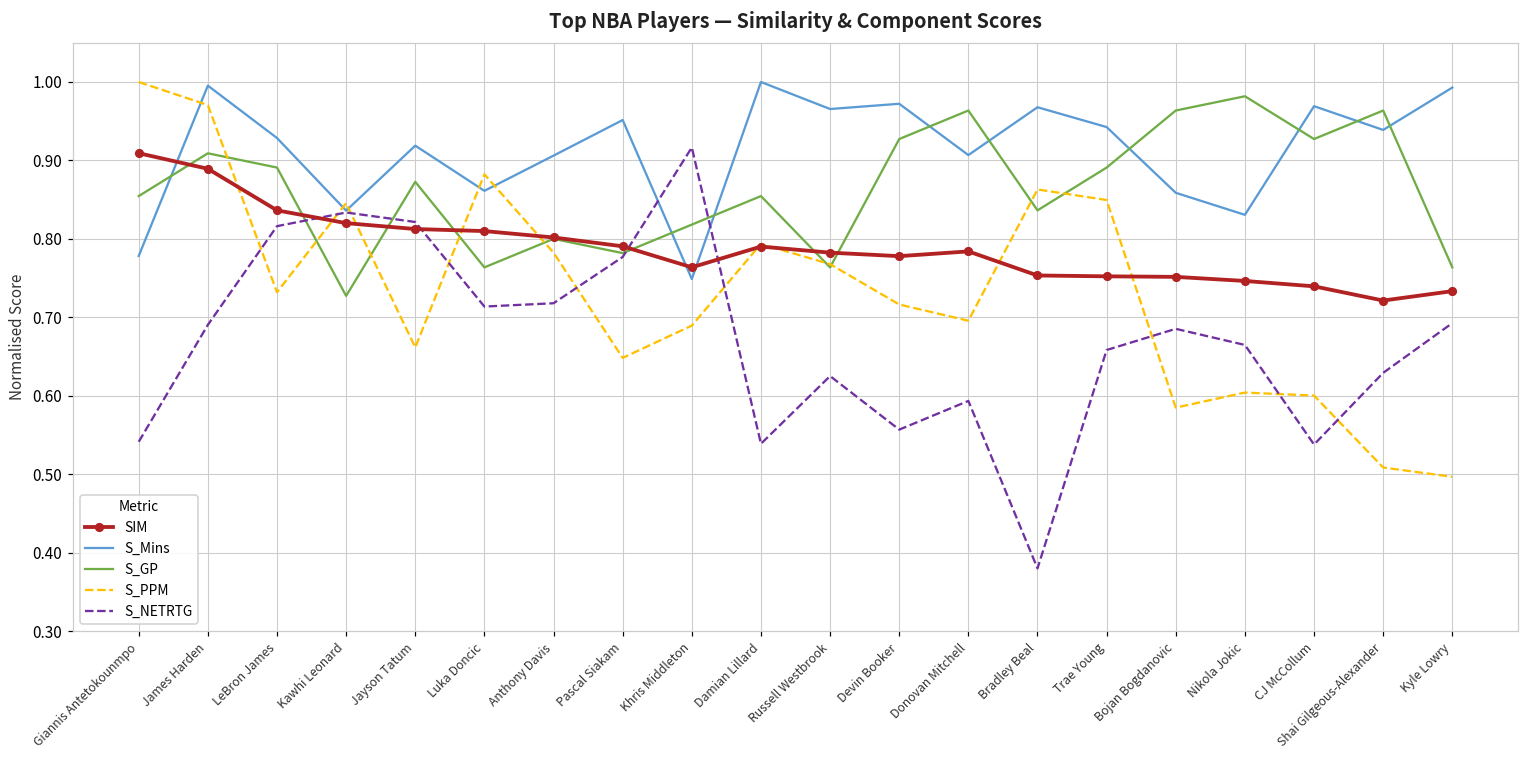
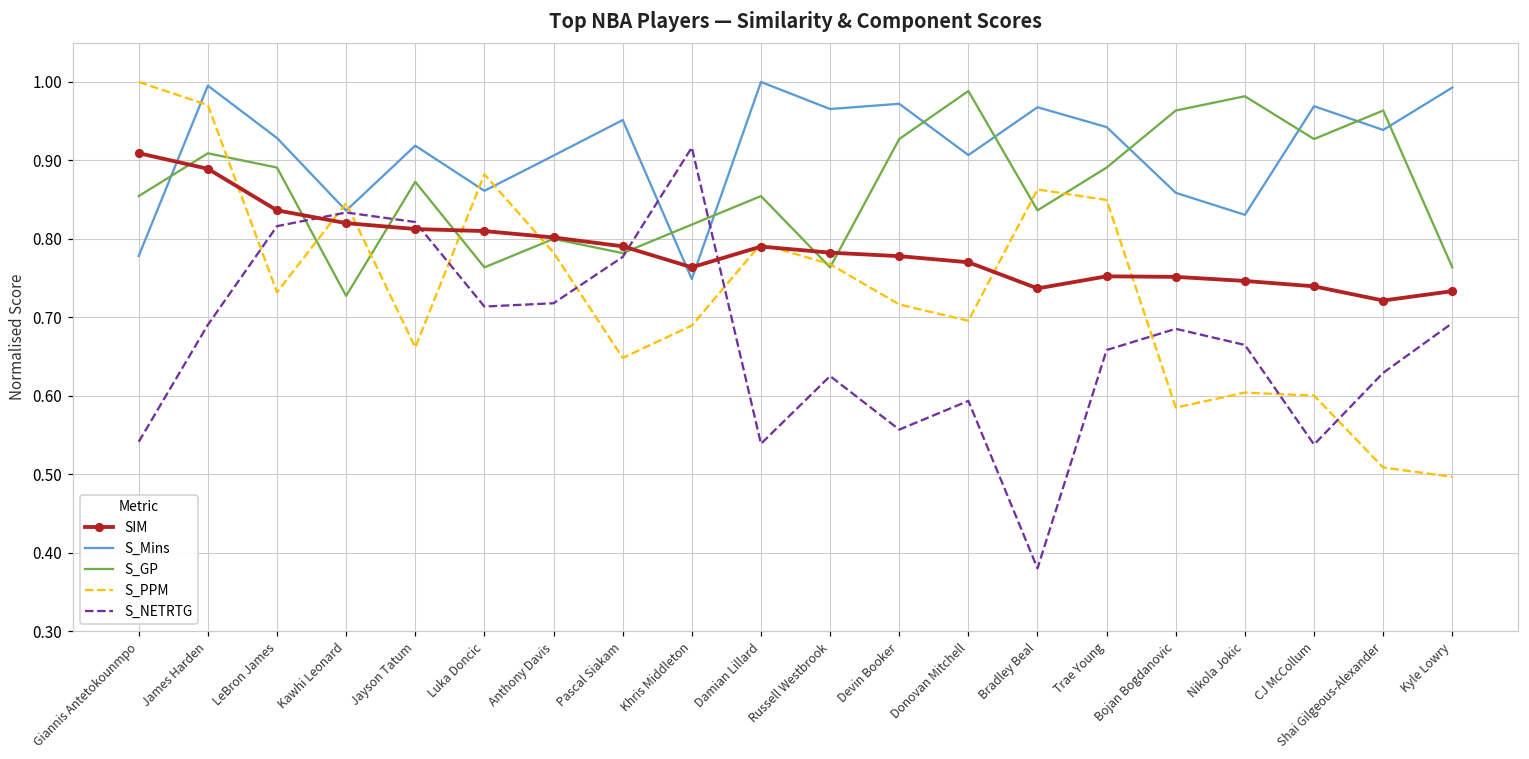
SIM, Donovan Mitchell: 0.78 -> 0.77
S_GP, Donovan Mitchell: 0.96 -> 0.99
SIM, Bradley Beal: 0.75 -> 0.74
